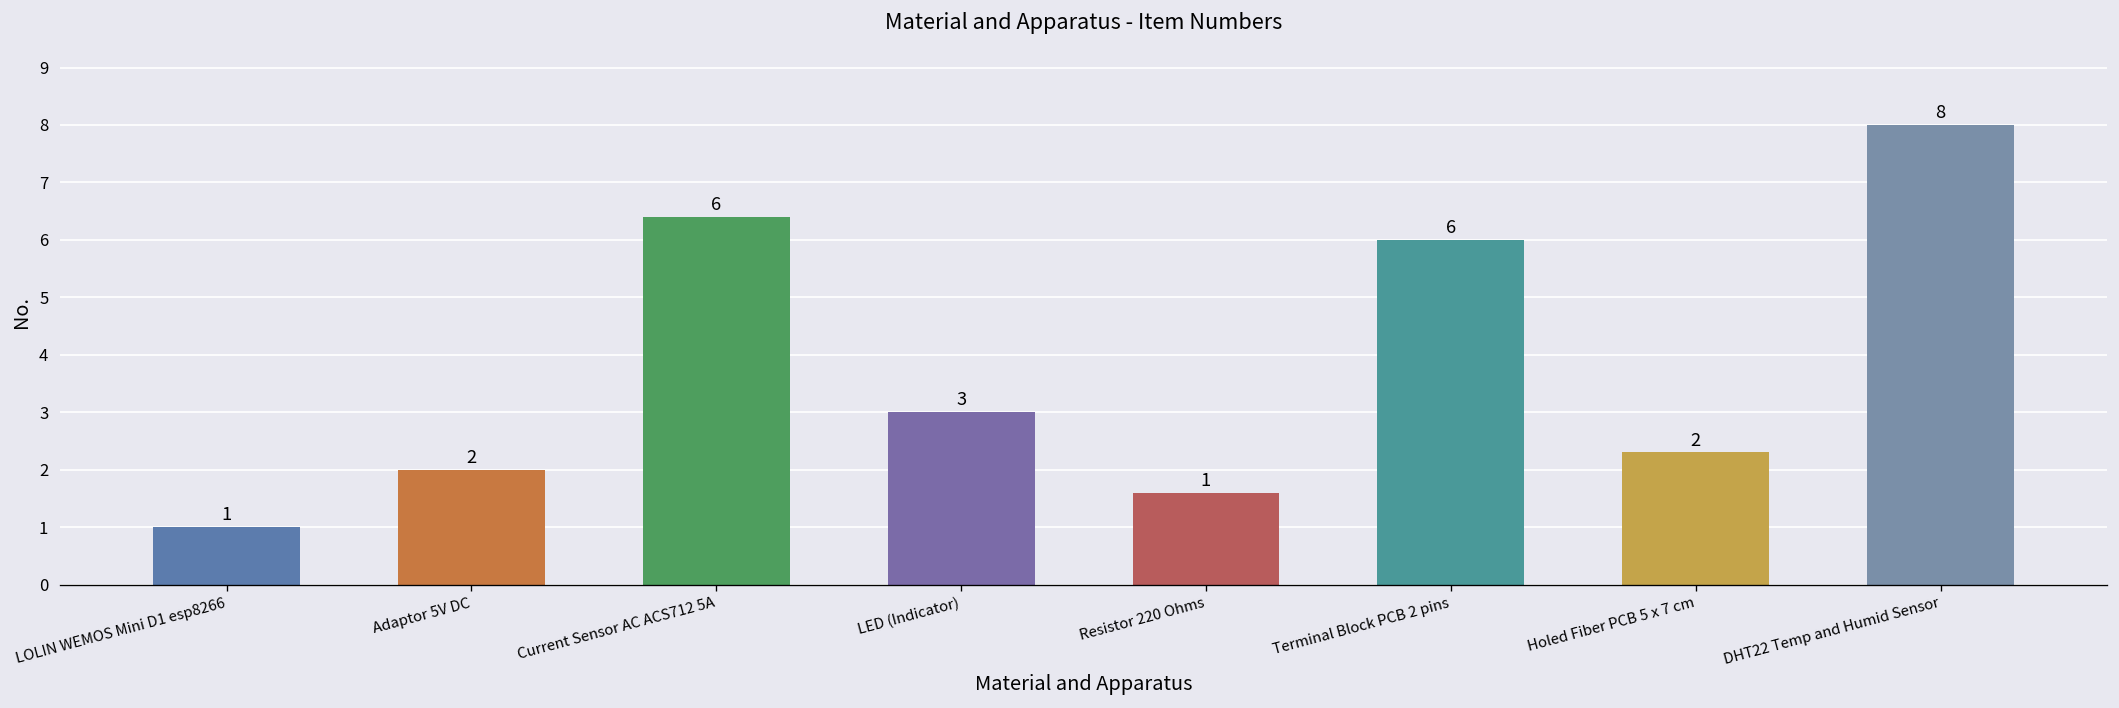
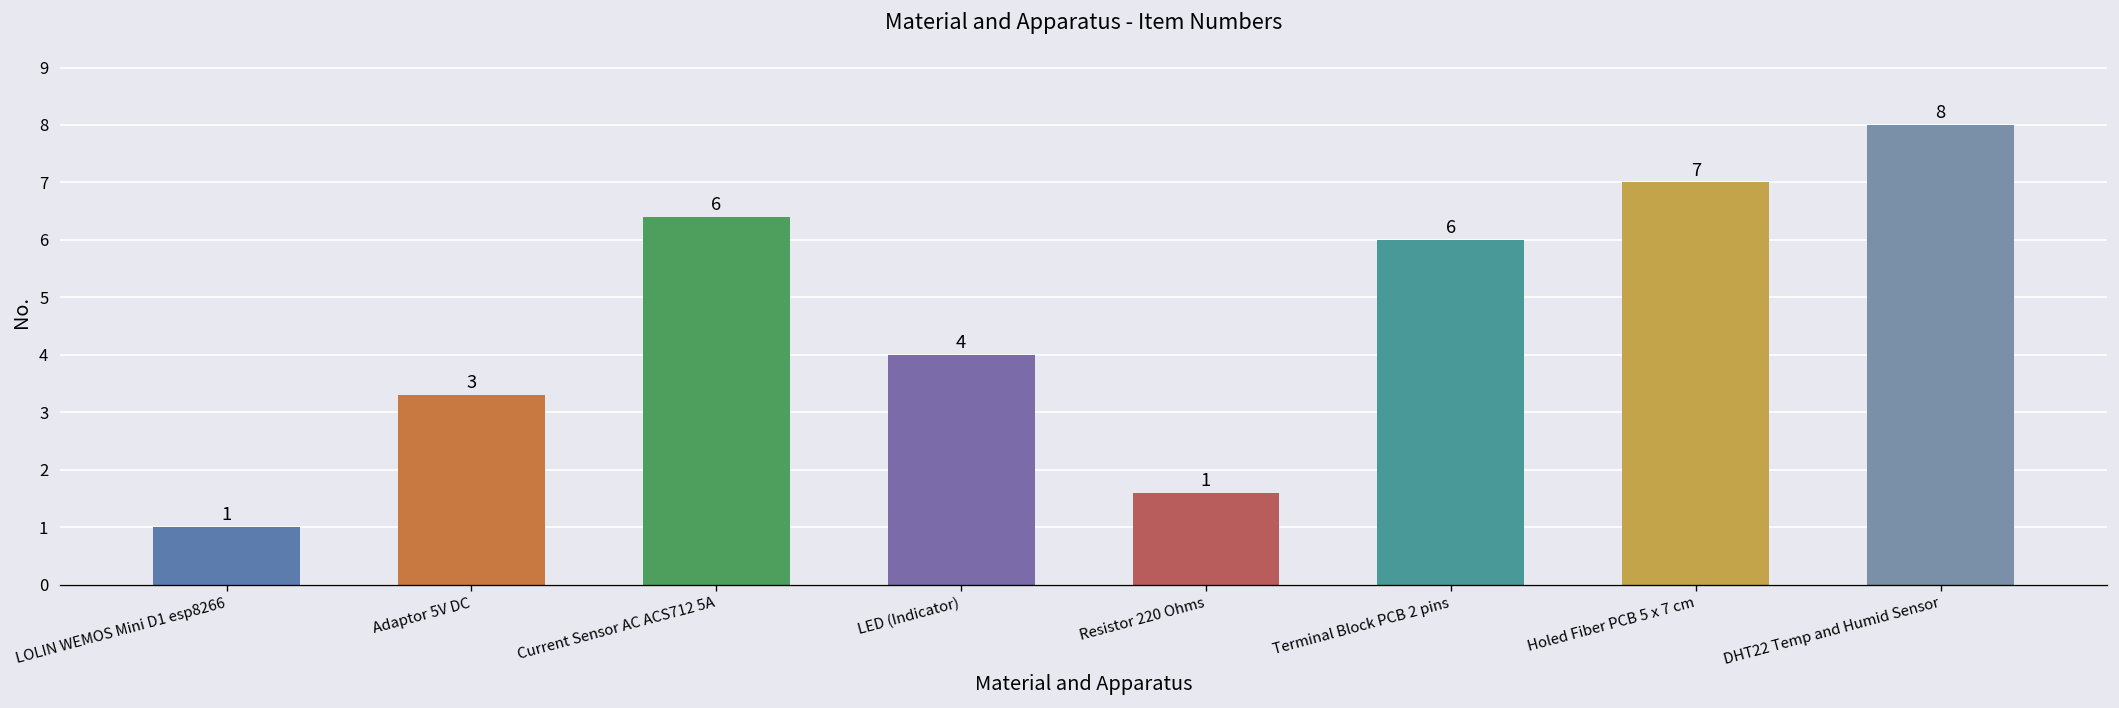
Adaptor 5V DC: 2 -> 3
LED (Indicator): 3 -> 4
Holed Fiber PCB 5 x 7 cm: 2 -> 7
